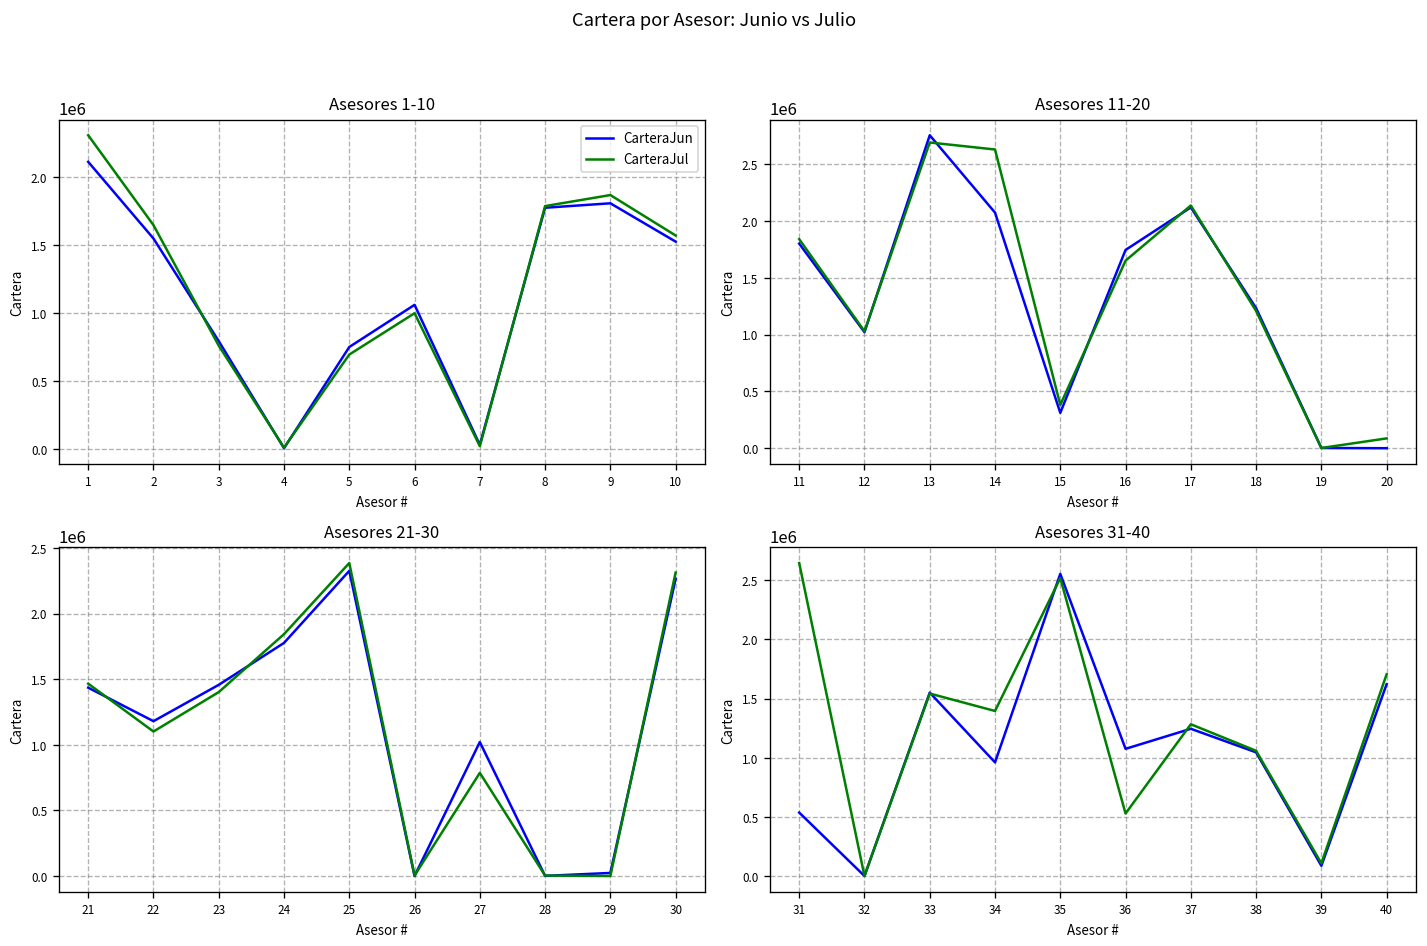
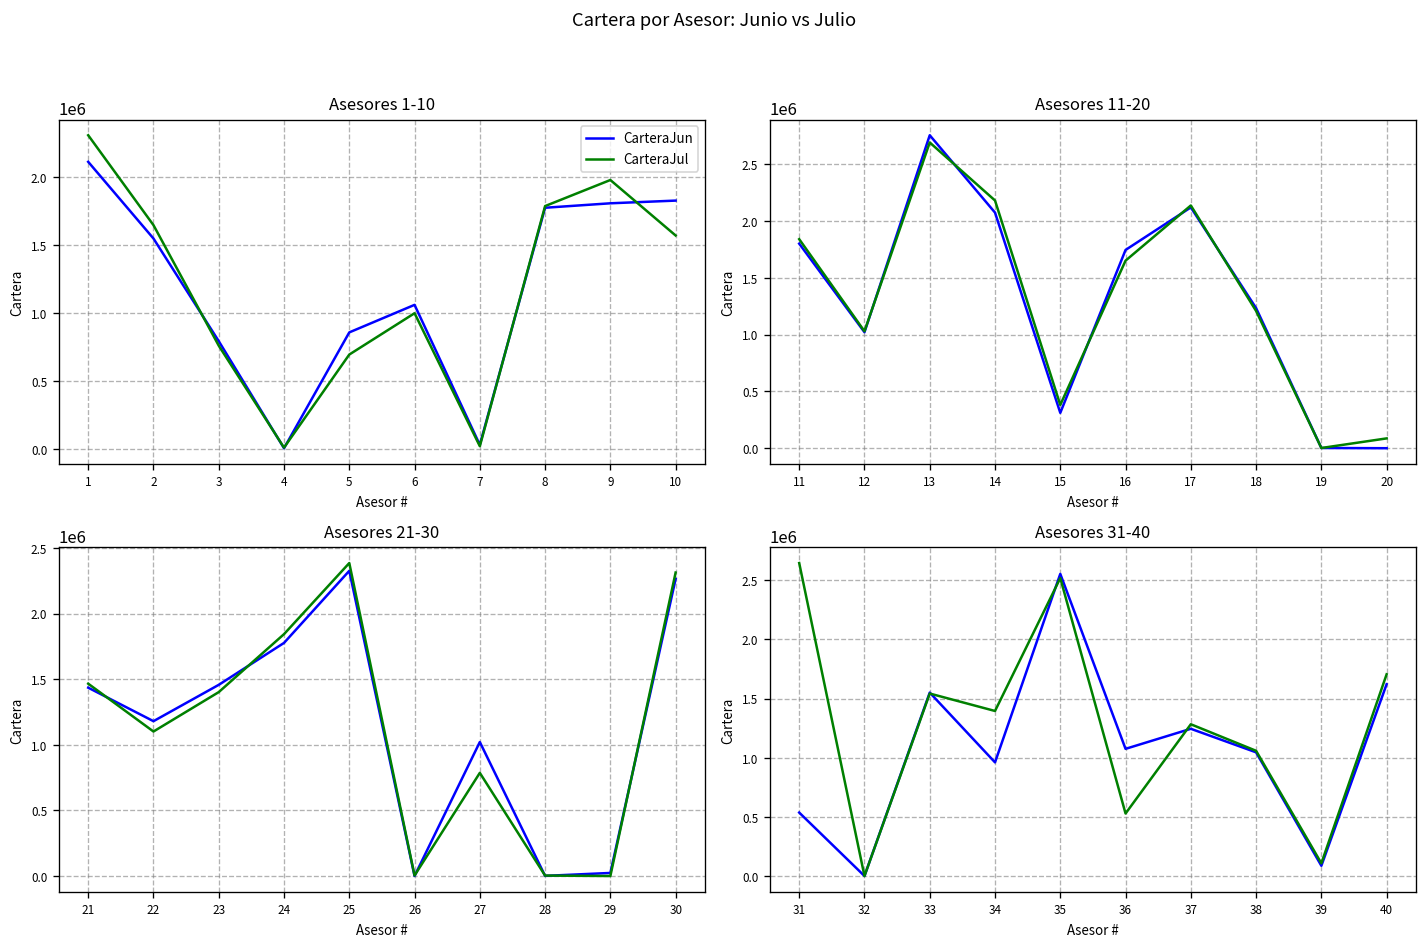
Asesores 1-10, CarteraJun, 5: 750000 -> 860000
Asesores 1-10, CarteraJul, 9: 1870000 -> 1980000
Asesores 1-10, CarteraJun, 10: 1530000 -> 1830000
Asesores 11-20, CarteraJul, 14: 2600000 -> 2200000
